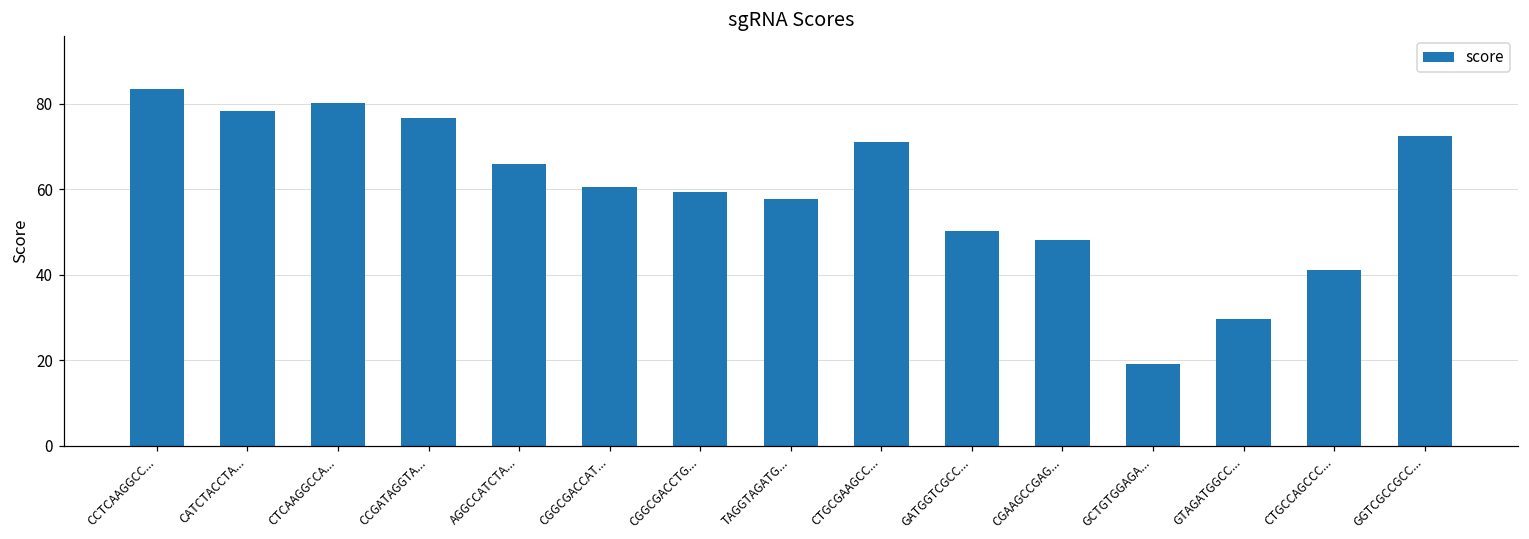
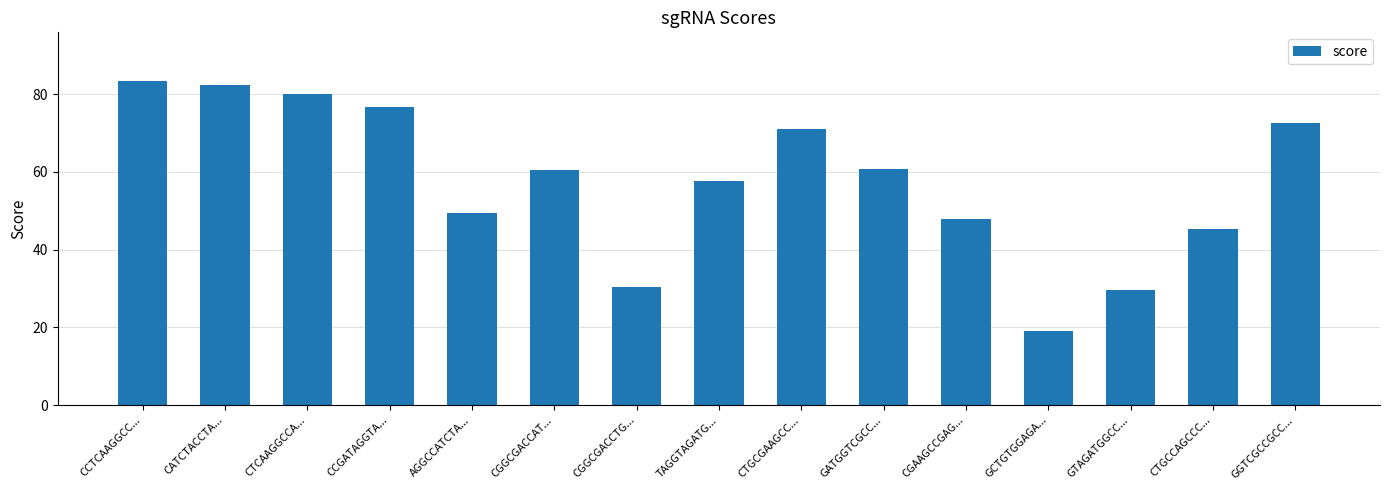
CATCTACCTA...: 78 -> 82
AGGCCATCTA...: 66 -> 49
CGGCGACCTG...: 59 -> 30
GATGGTCGCC...: 50 -> 61
CTGCCAGCCC...: 41 -> 45
